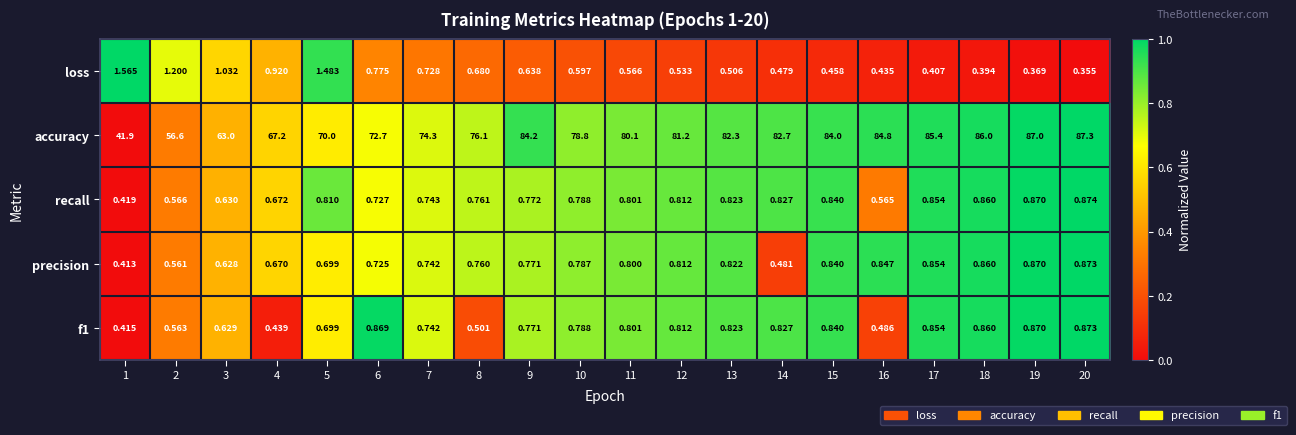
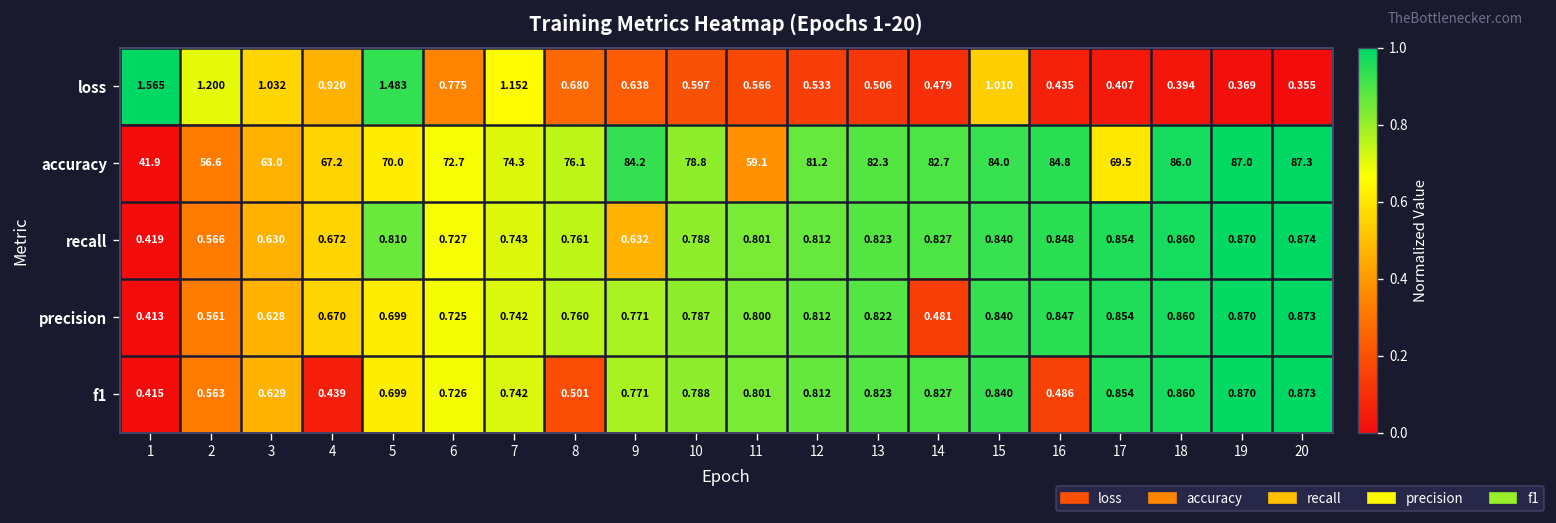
loss, 7: 0.728 -> 1.152
loss, 15: 0.458 -> 1.010
accuracy, 11: 80.1 -> 59.1
accuracy, 17: 85.4 -> 69.5
recall, 9: 0.772 -> 0.632
recall, 16: 0.565 -> 0.848
f1, 6: 0.869 -> 0.726
